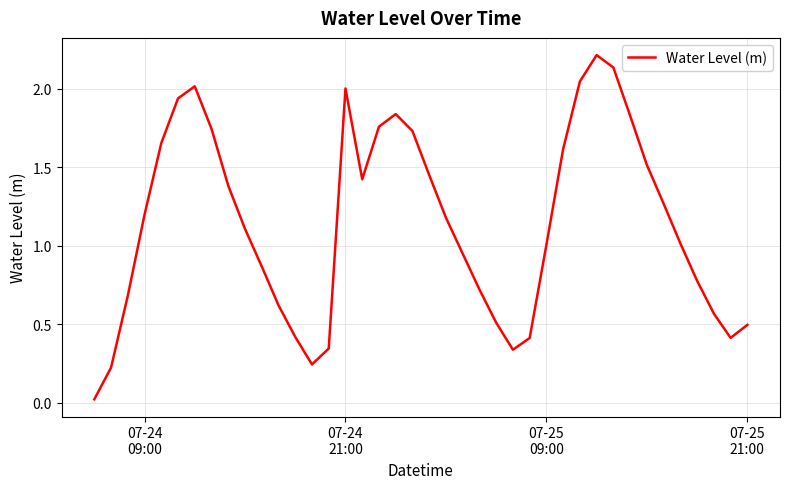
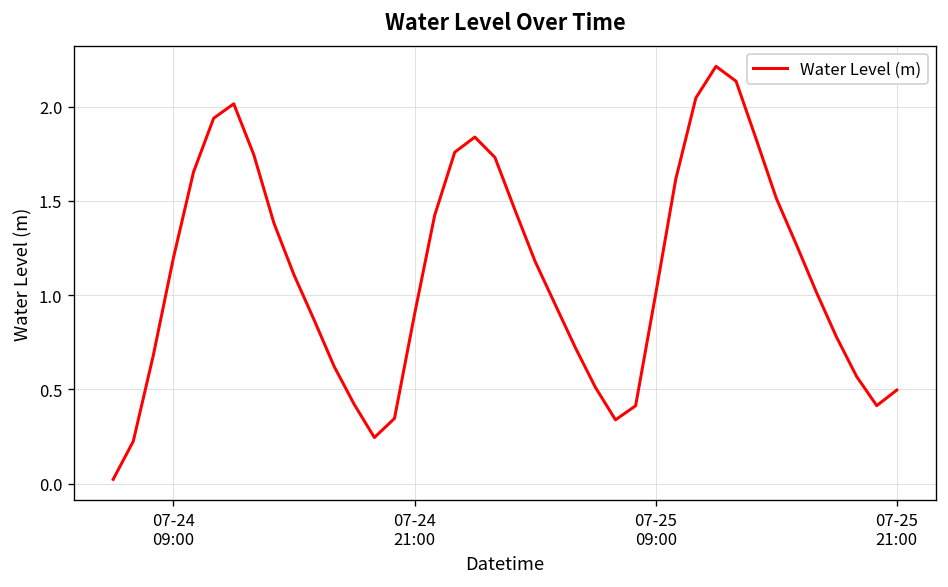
07-24 21:00: 2.00 -> 0.90
